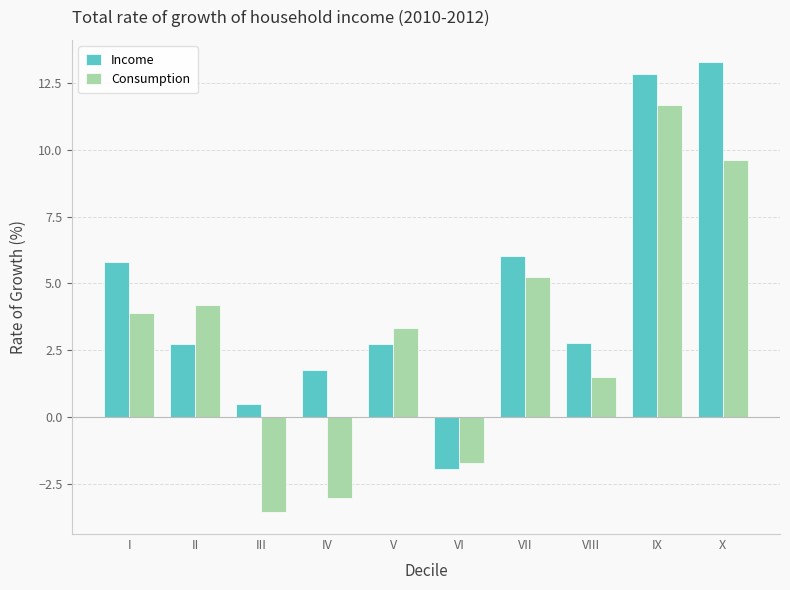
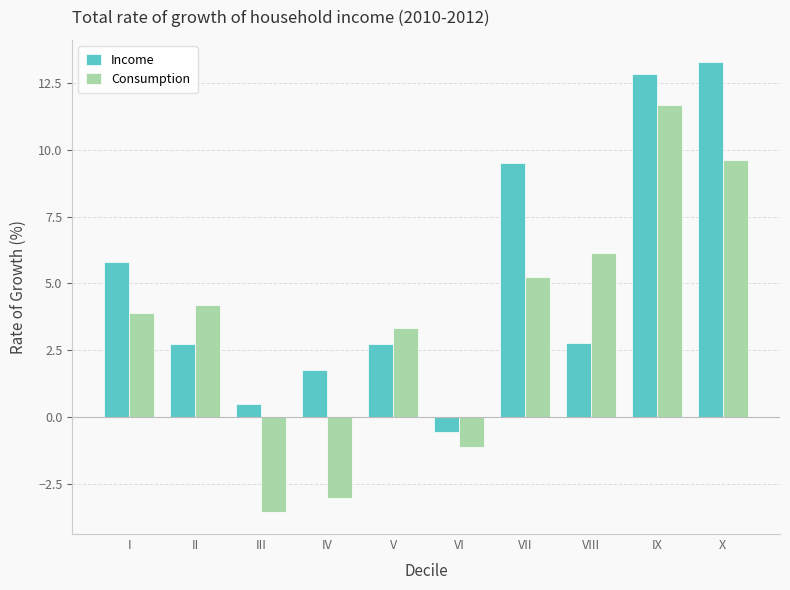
Income, VI: -1.9 -> -0.6
Consumption, VI: -1.7 -> -1.1
Income, VII: 6.0 -> 9.5
Consumption, VIII: 1.5 -> 6.1
